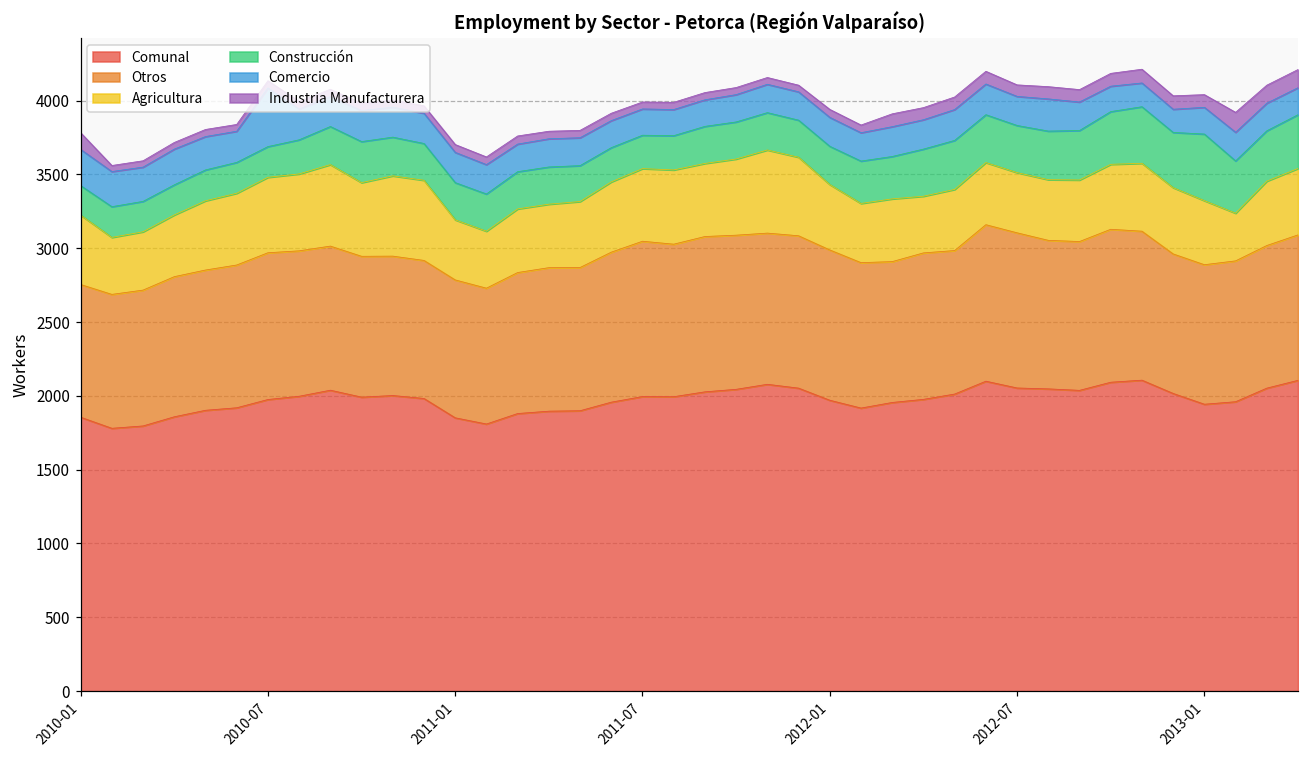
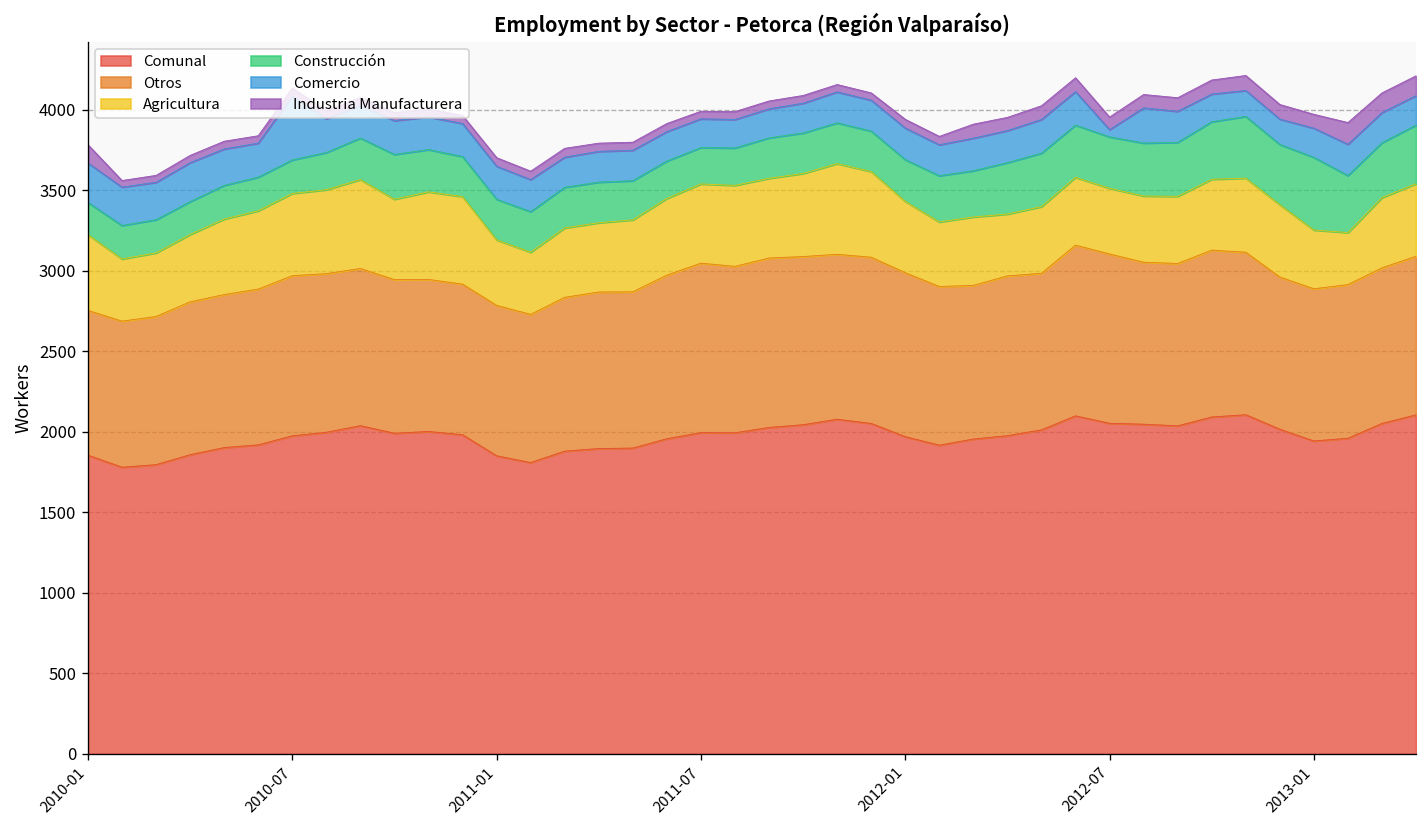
Comercio, 2012-07: 200 -> 50
Agricultura, 2013-01: 430 -> 370
